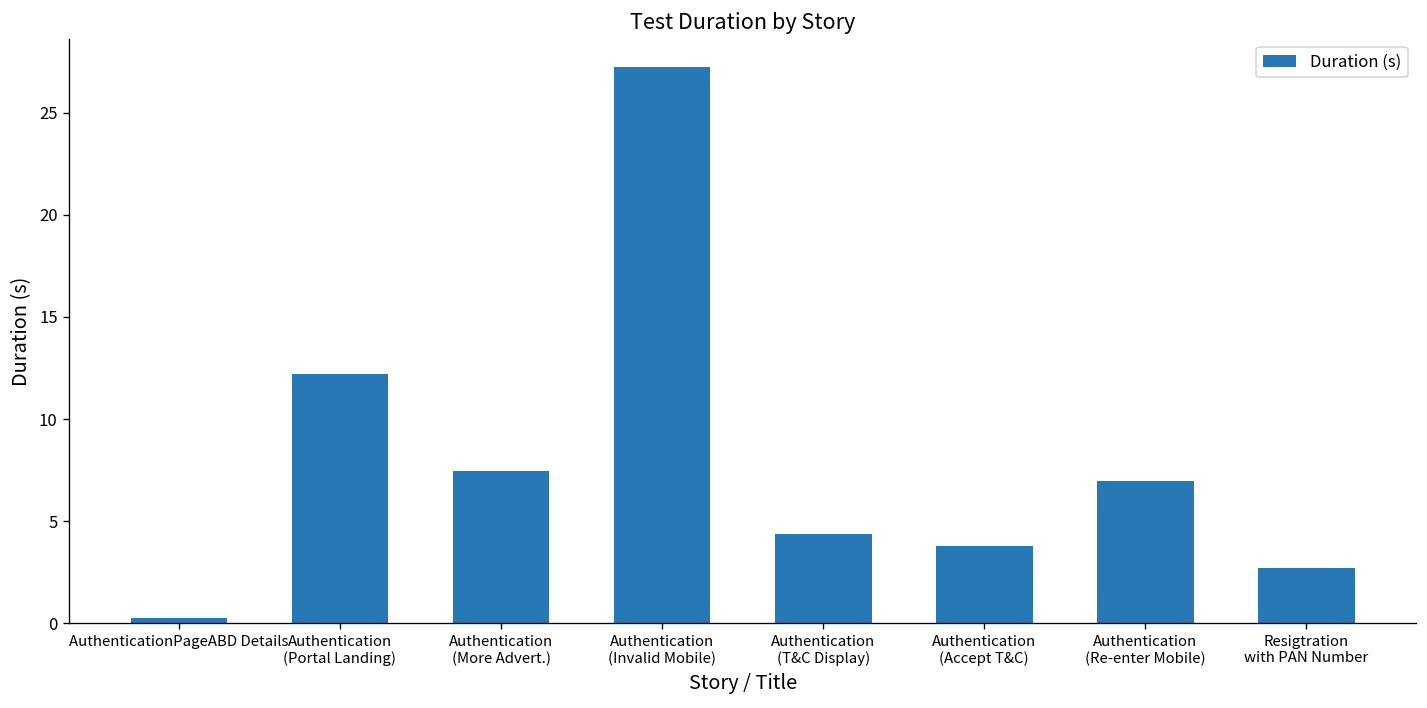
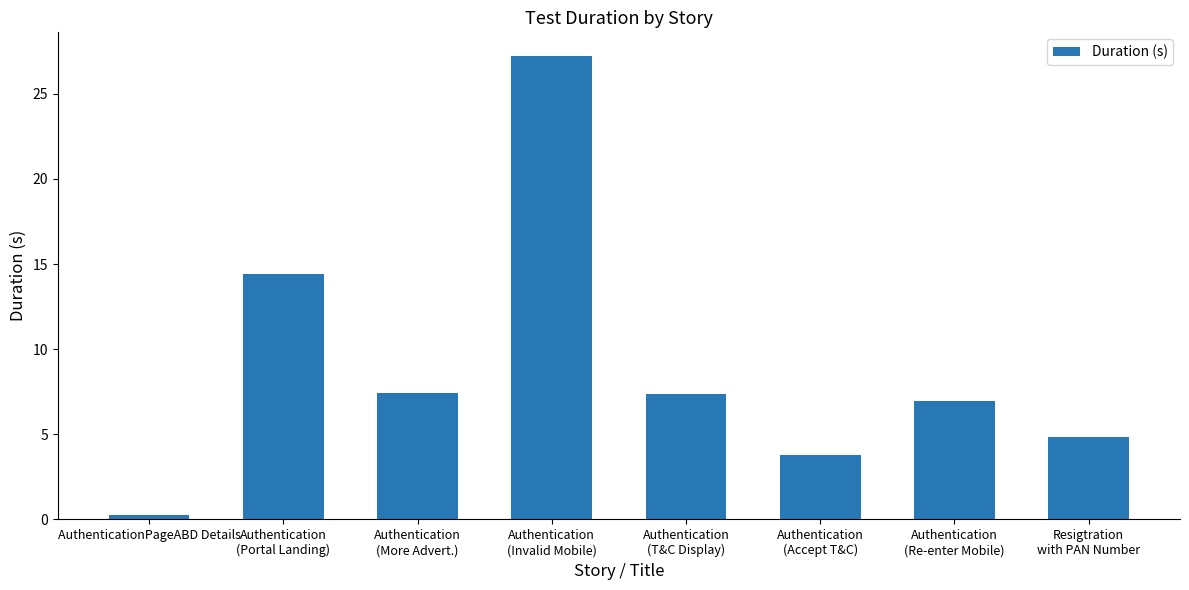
Authentication (Portal Landing): 12.2 -> 14.4
Authentication (T&C Display): 4.4 -> 7.4
Resigtration with PAN Number: 2.7 -> 4.8
